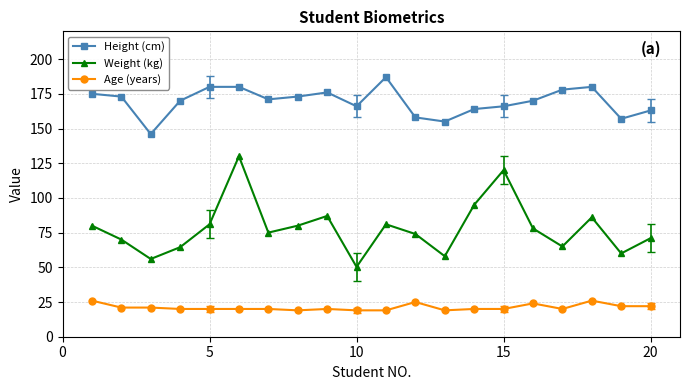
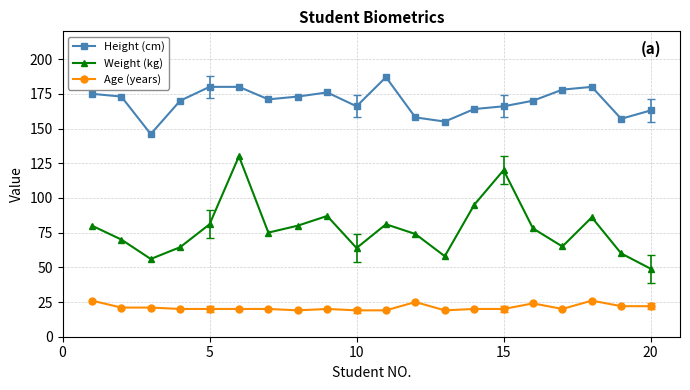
Weight (kg), 10: 50 -> 64
Weight (kg), 20: 71 -> 49
